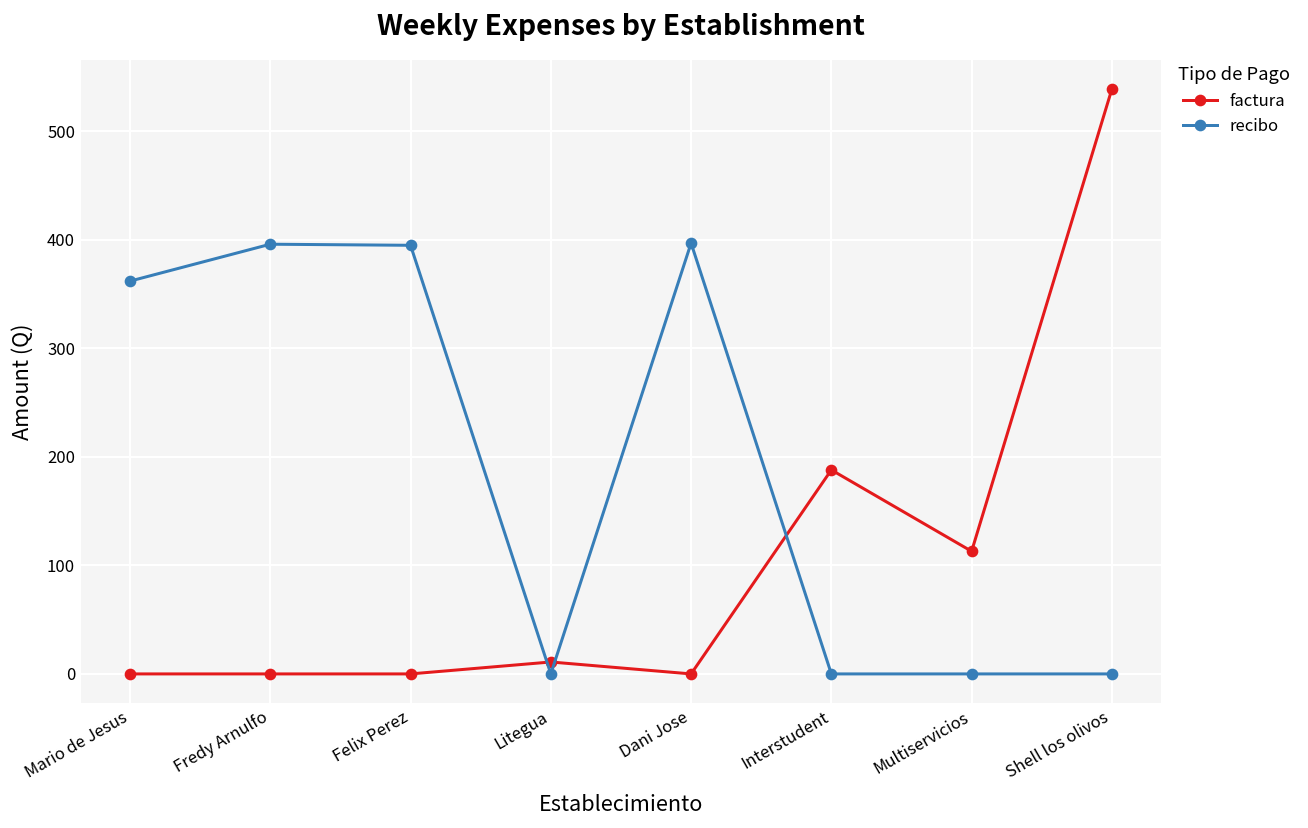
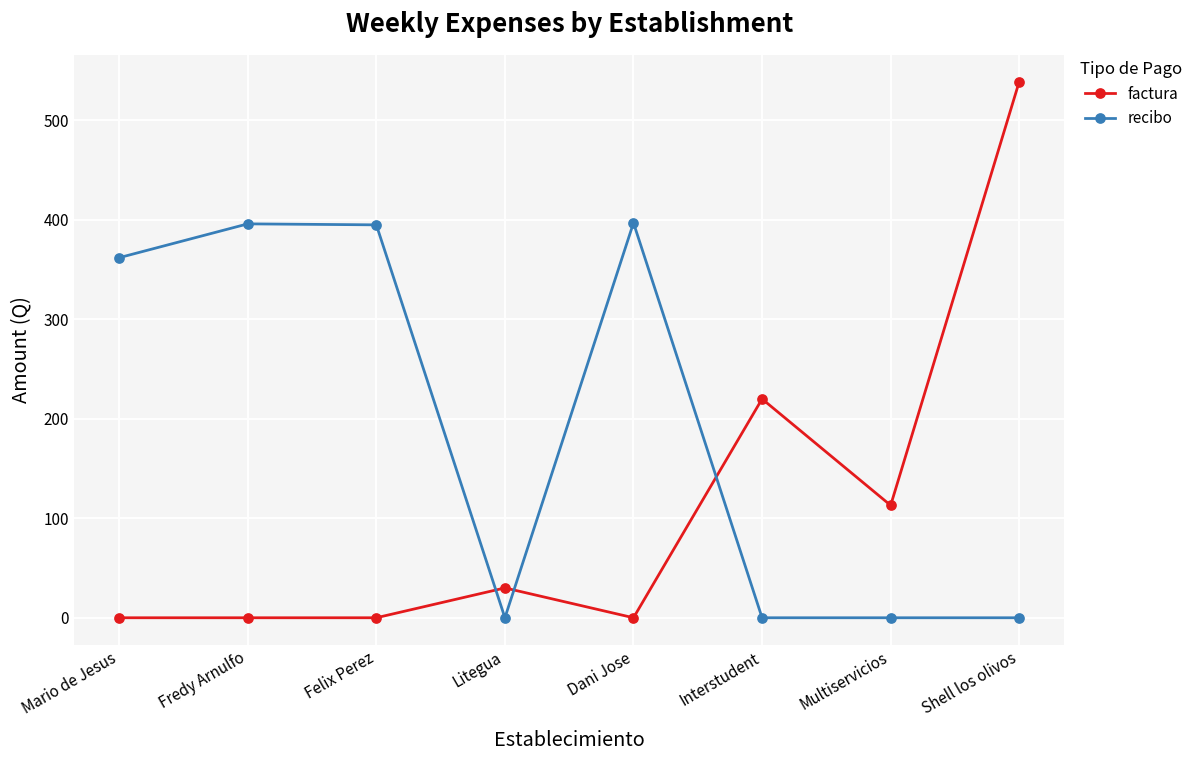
factura, Litegua: 10 -> 30
factura, Interstudent: 190 -> 220
